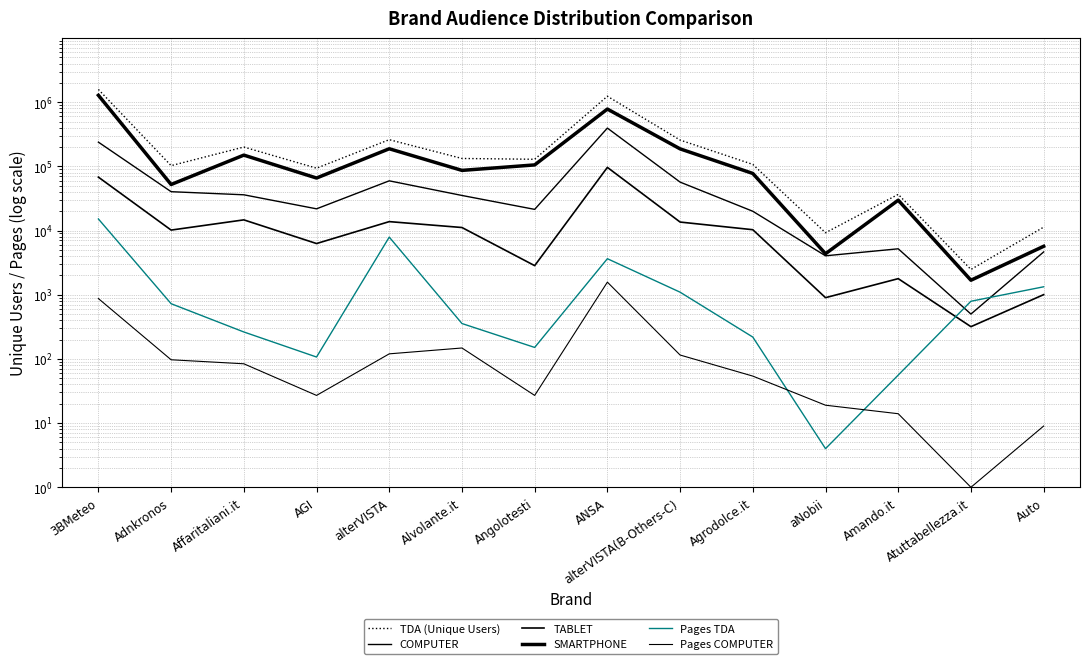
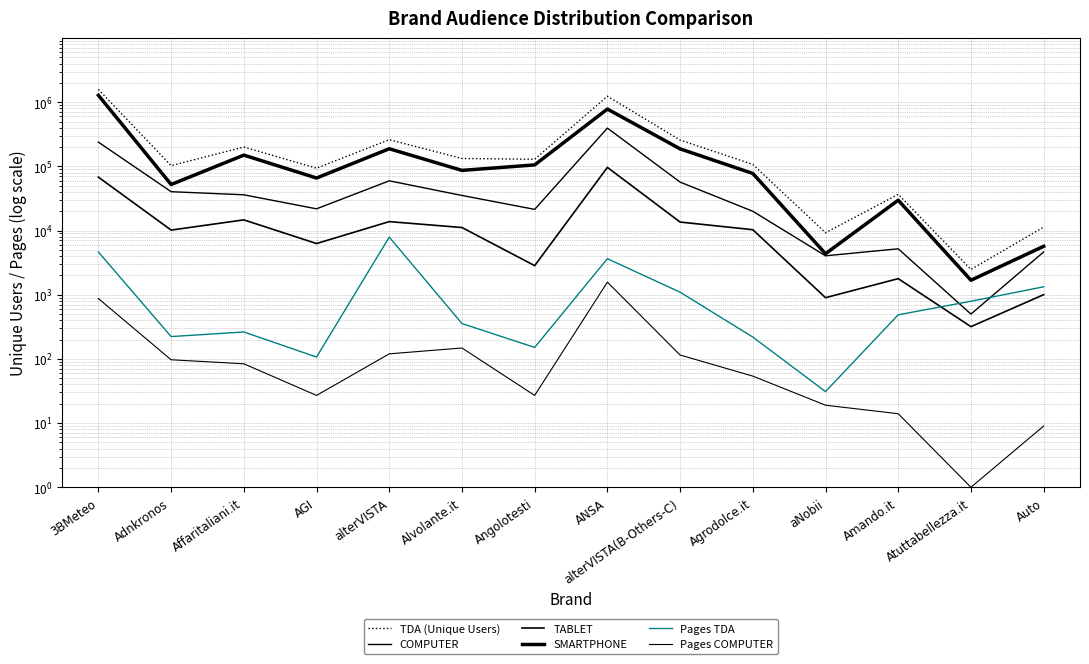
Pages TDA, 3BMeteo: 15000 -> 5000
Pages TDA, Adnkronos: 700 -> 220
Pages TDA, aNobii: 4 -> 30
Pages TDA, Amando.it: 60 -> 500
